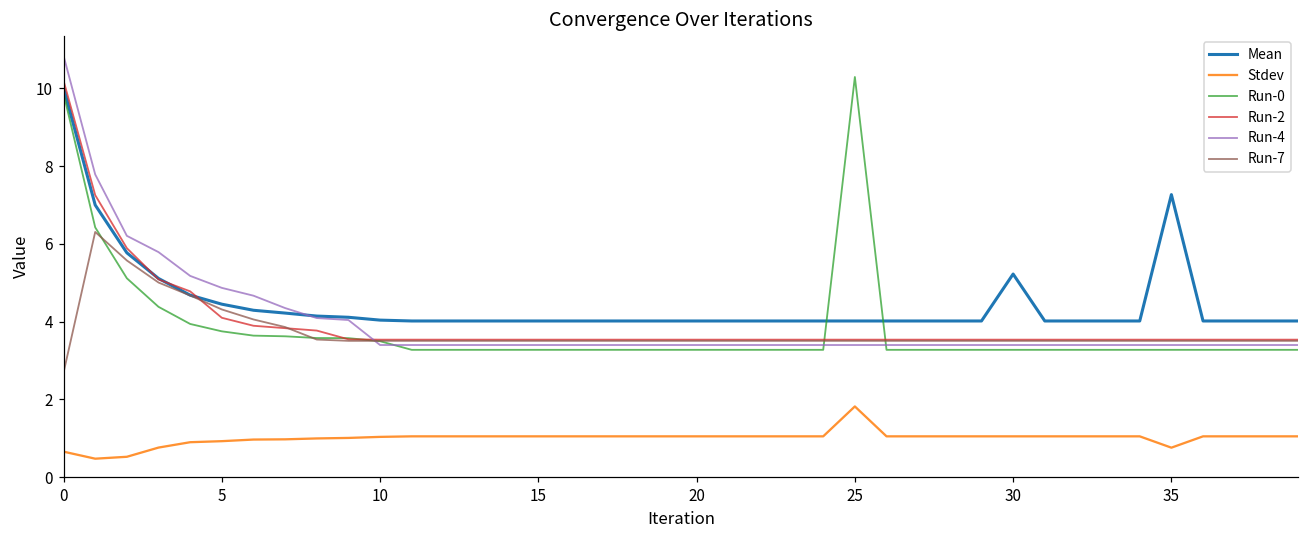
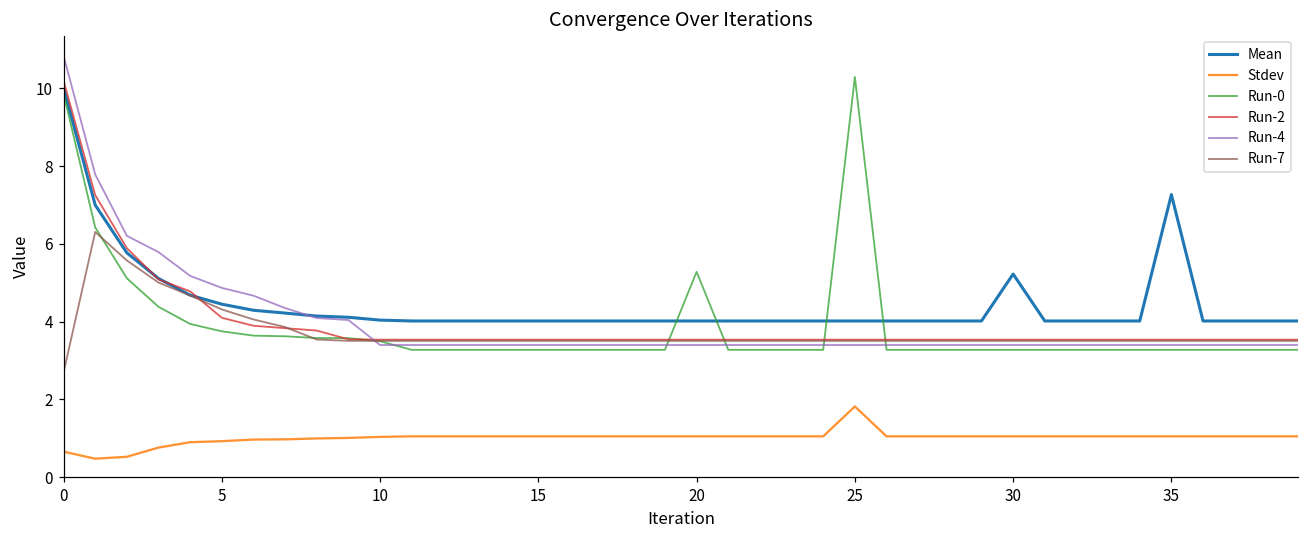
Run-0, 20: 3.3 -> 5.3
Stdev, 35: 0.8 -> 1.0
